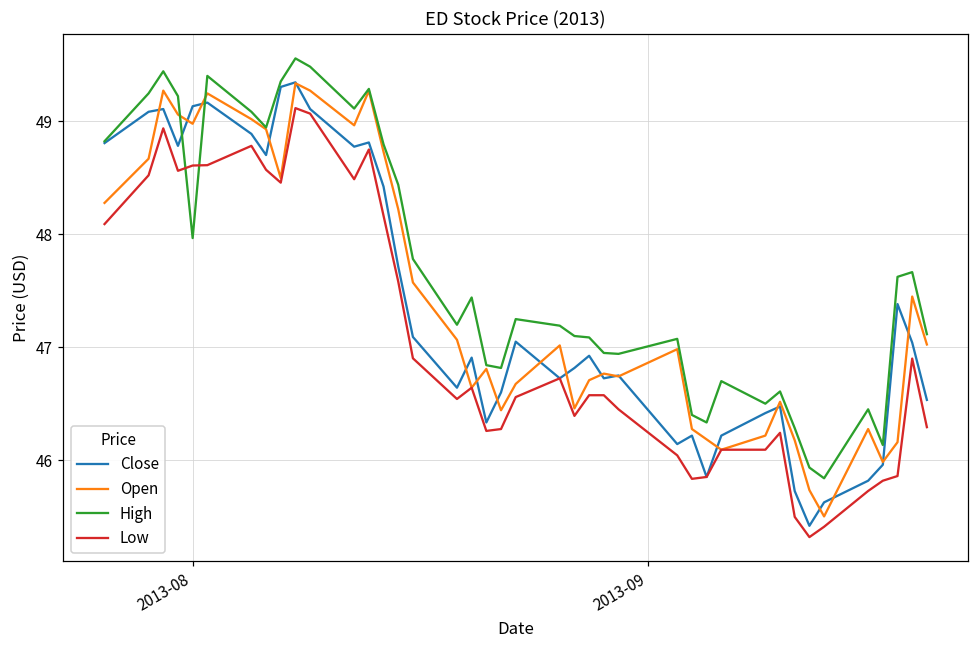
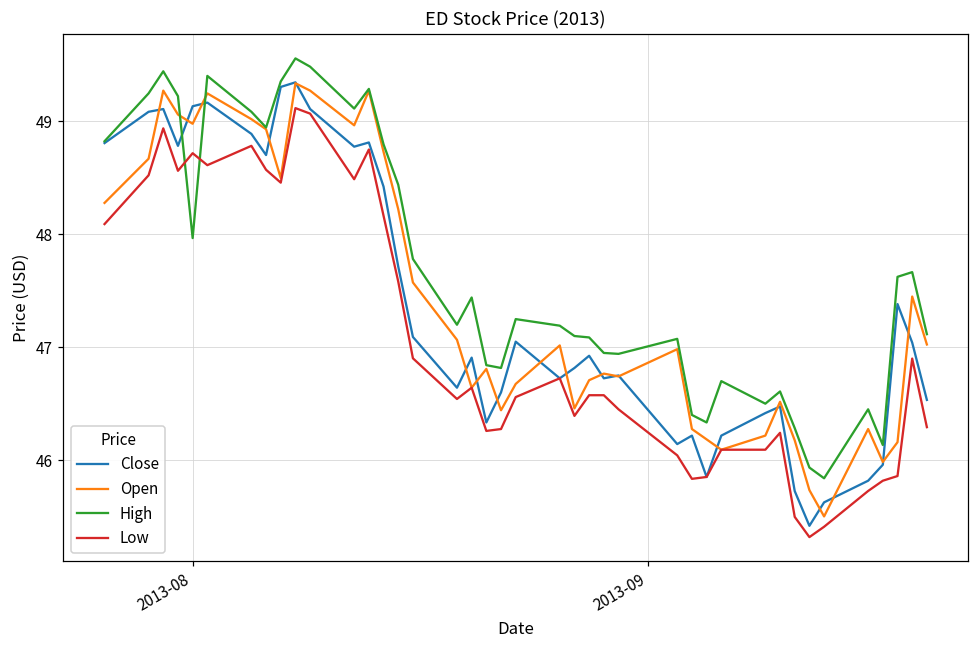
Low, 2013-08: 48.61 -> 48.72
